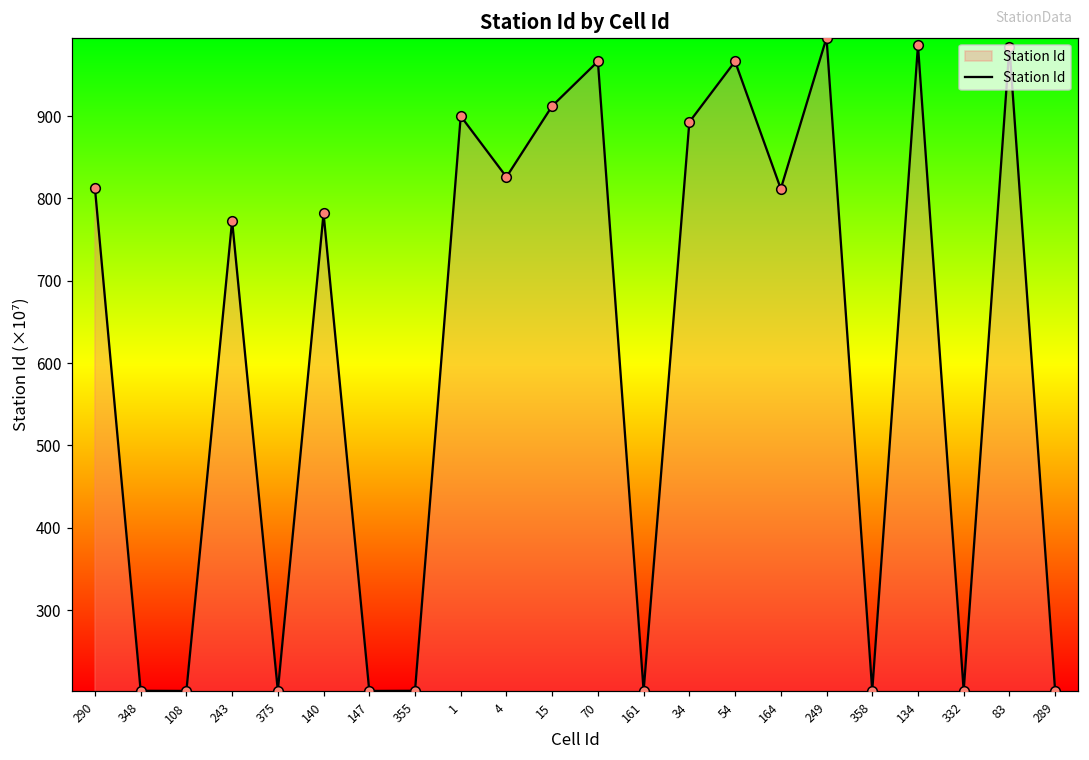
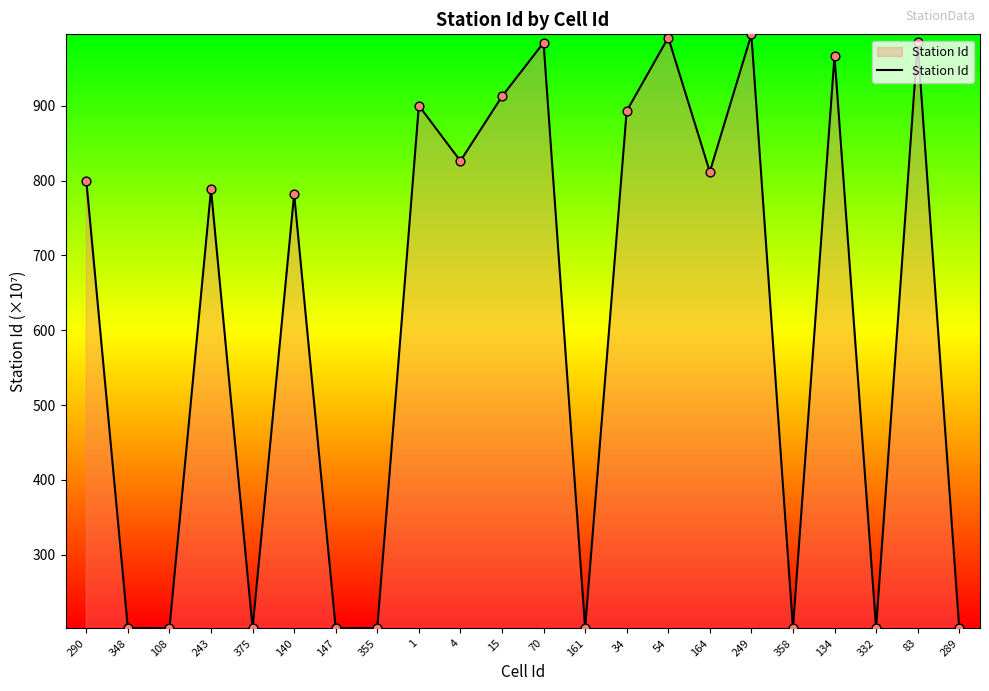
290: 810 -> 800
243: 770 -> 790
70: 970 -> 980
54: 970 -> 990
134: 990 -> 970
